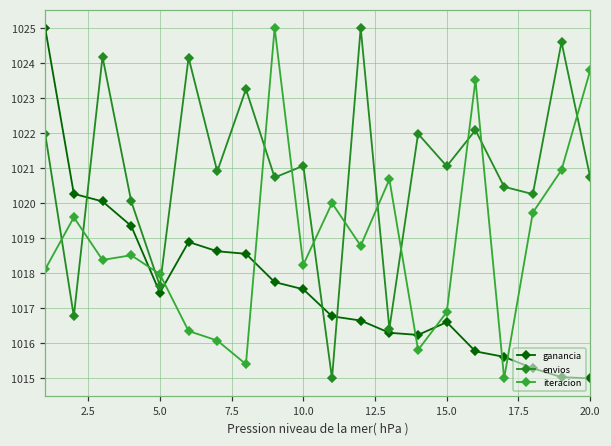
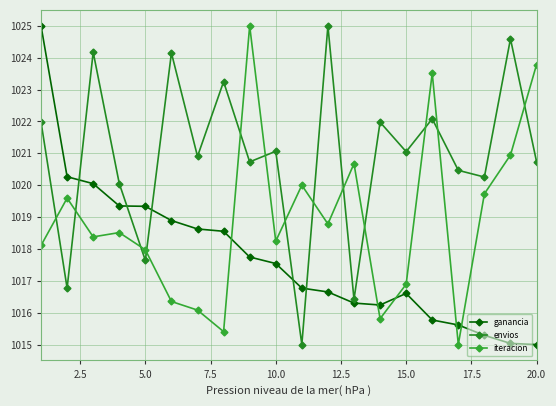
ganancia, 5.0: 1017.4 -> 1019.3
